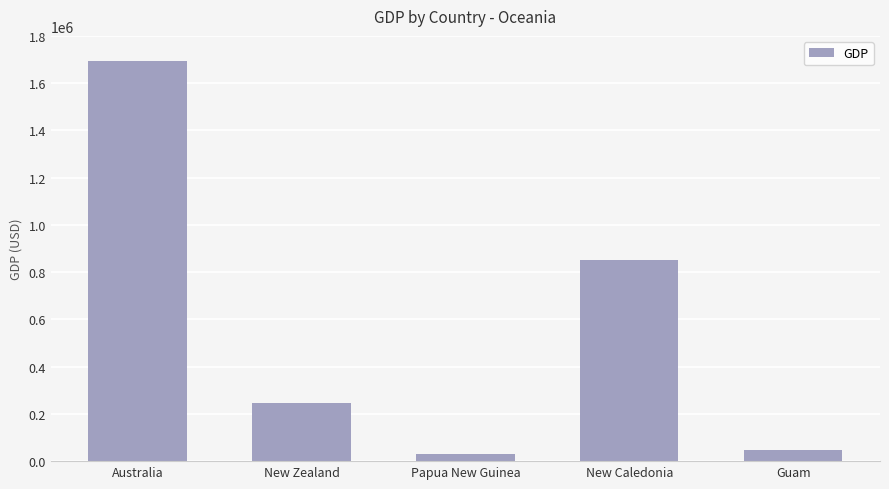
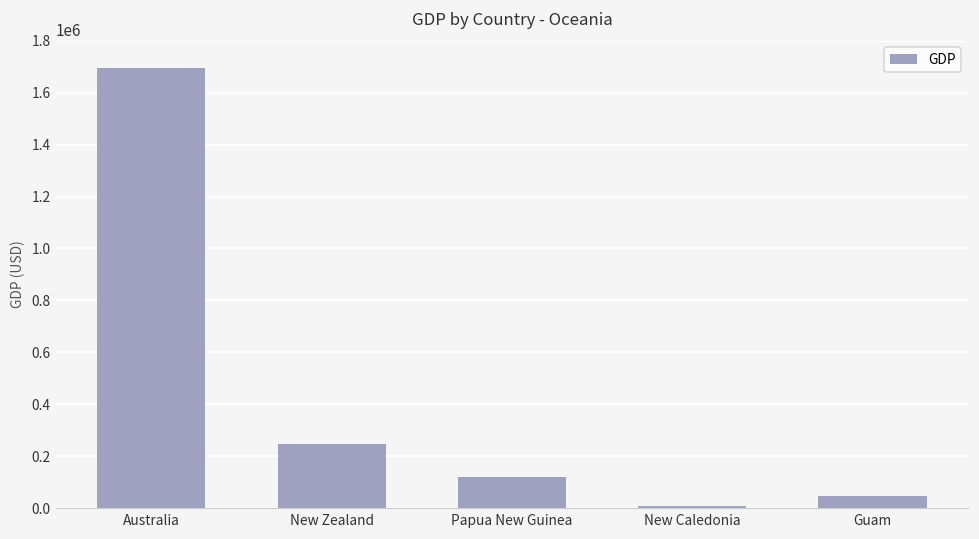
Papua New Guinea: 30000 -> 120000
New Caledonia: 850000 -> 10000
